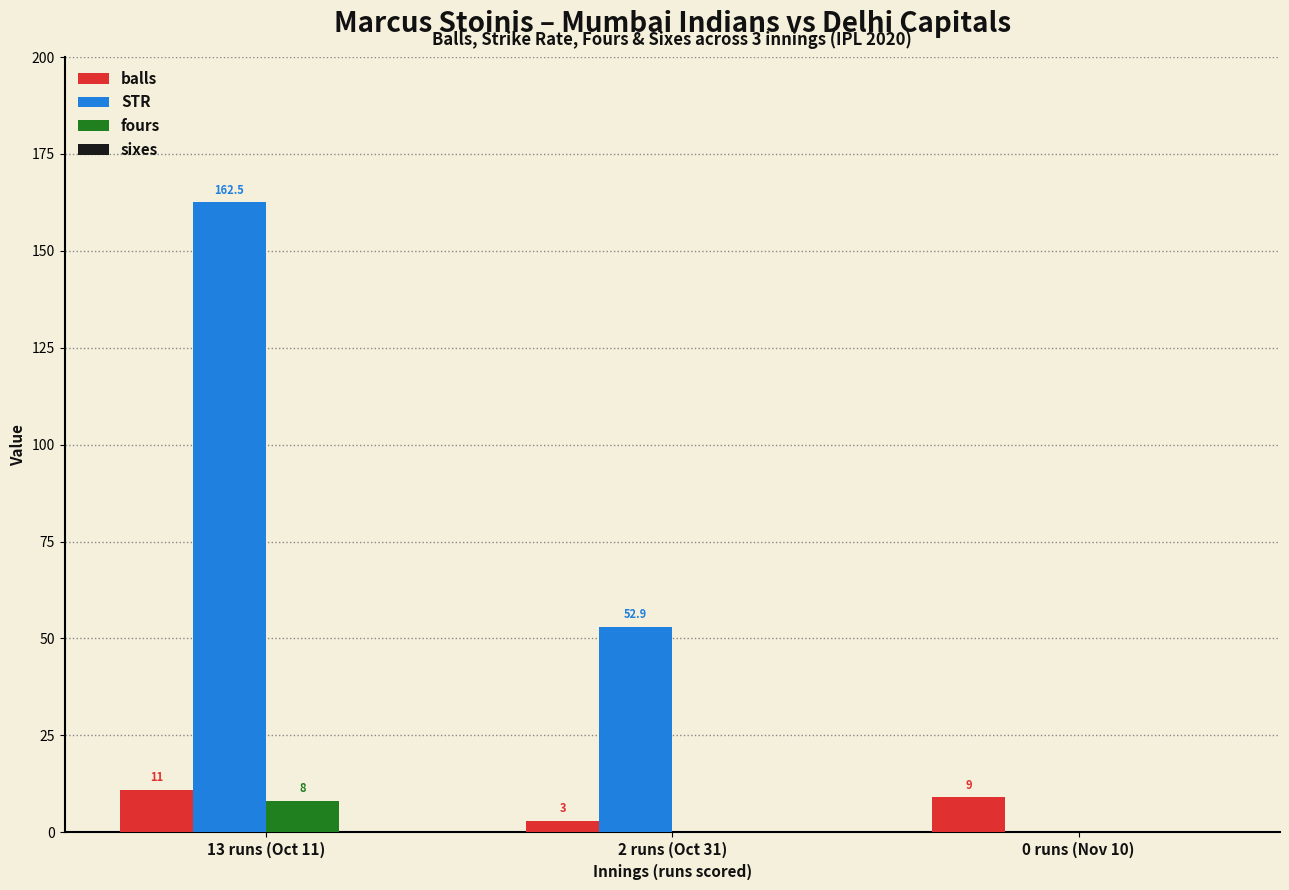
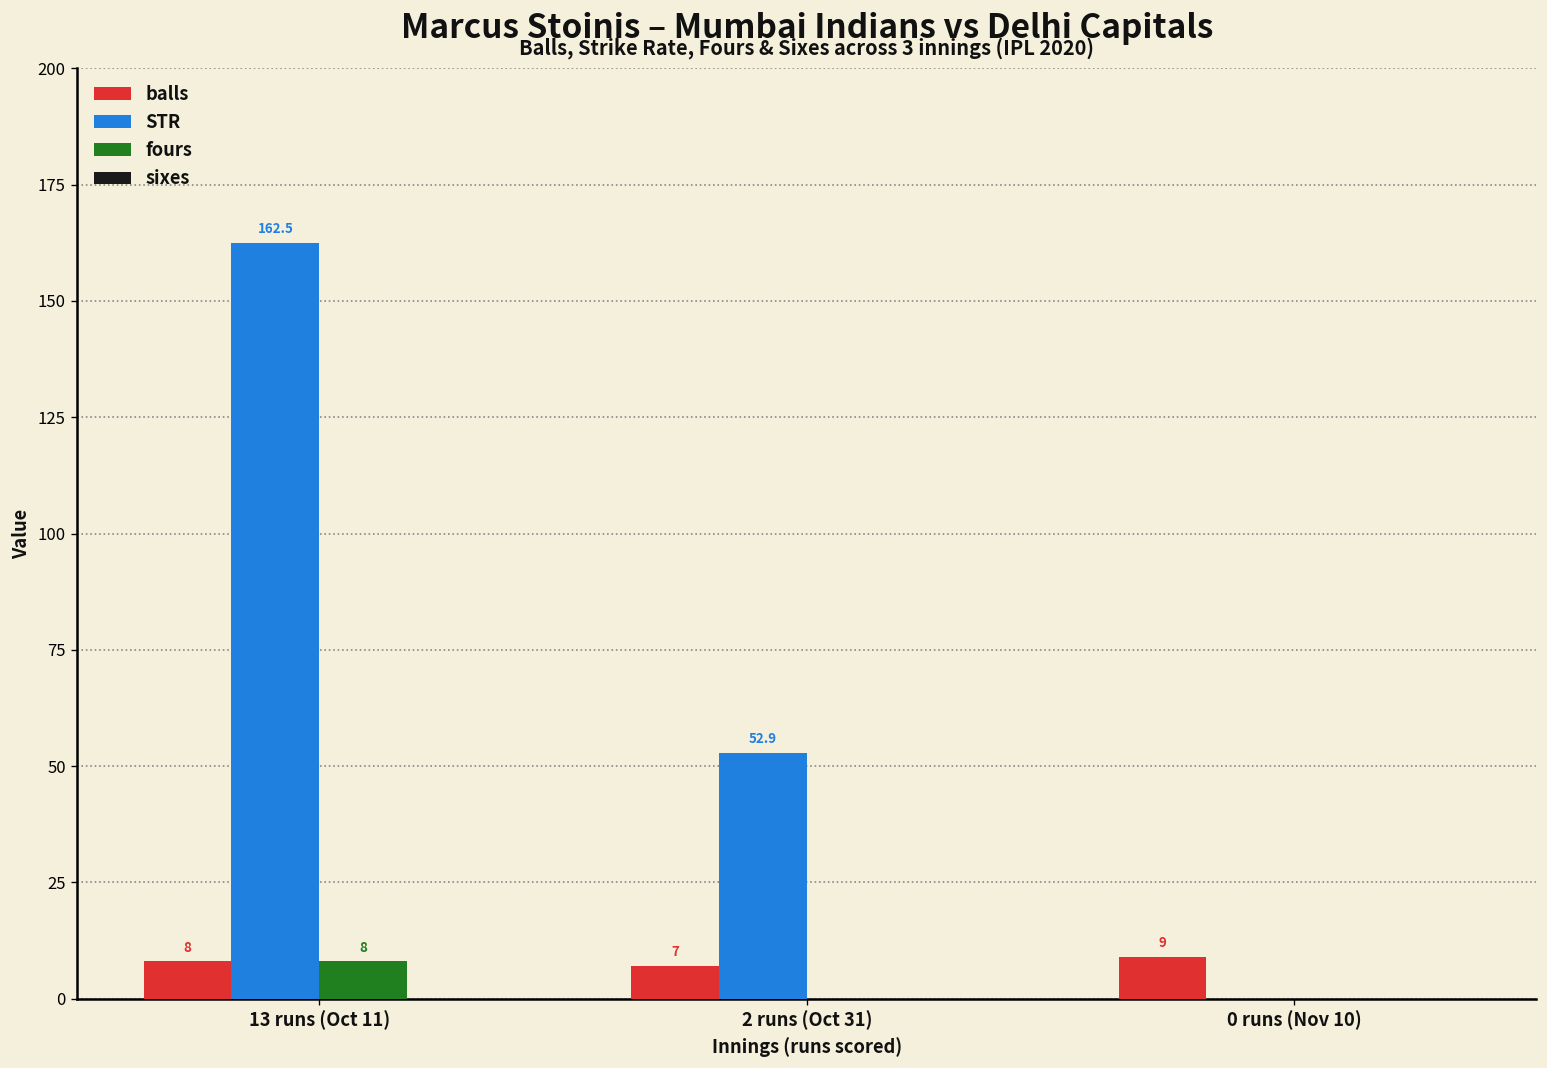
balls, 13 runs (Oct 11): 11 -> 8
balls, 2 runs (Oct 31): 3 -> 7
